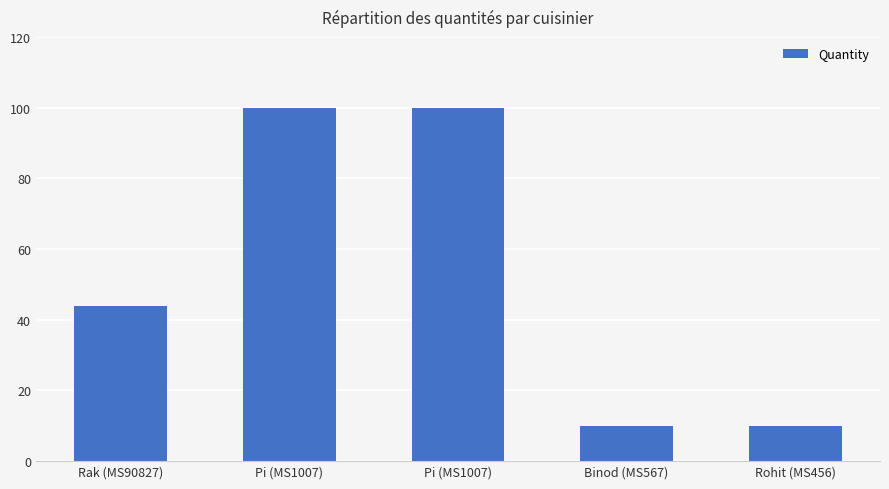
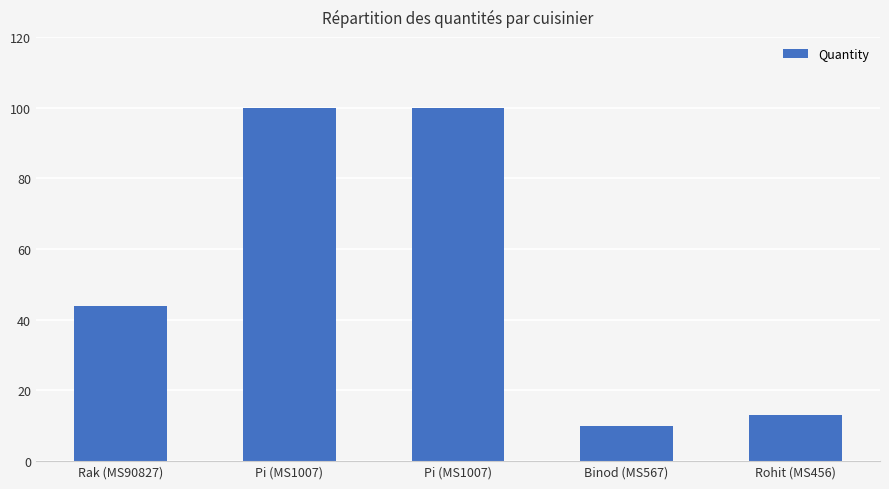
Rohit (MS456): 10 -> 13
